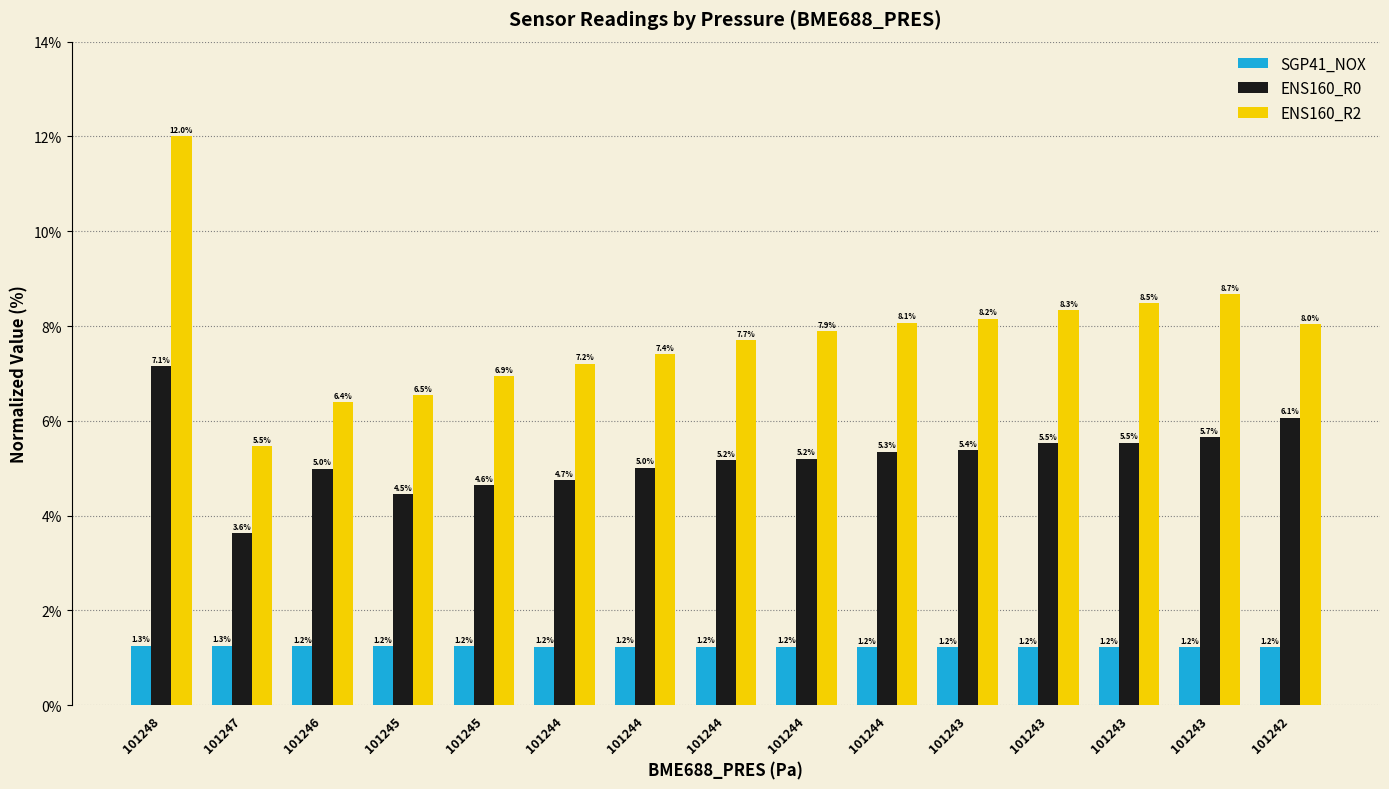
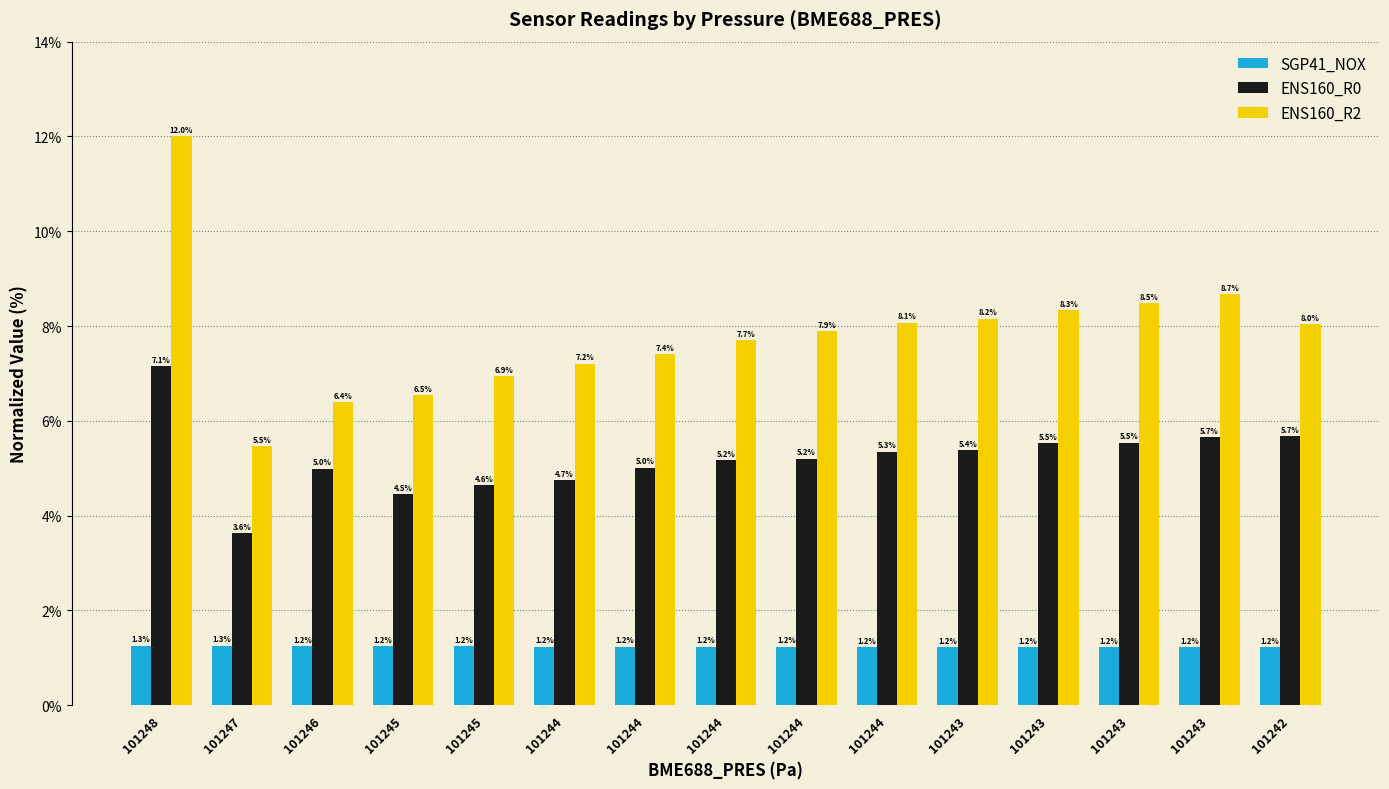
ENS160_R0, 101242: 6.1% -> 5.7%
